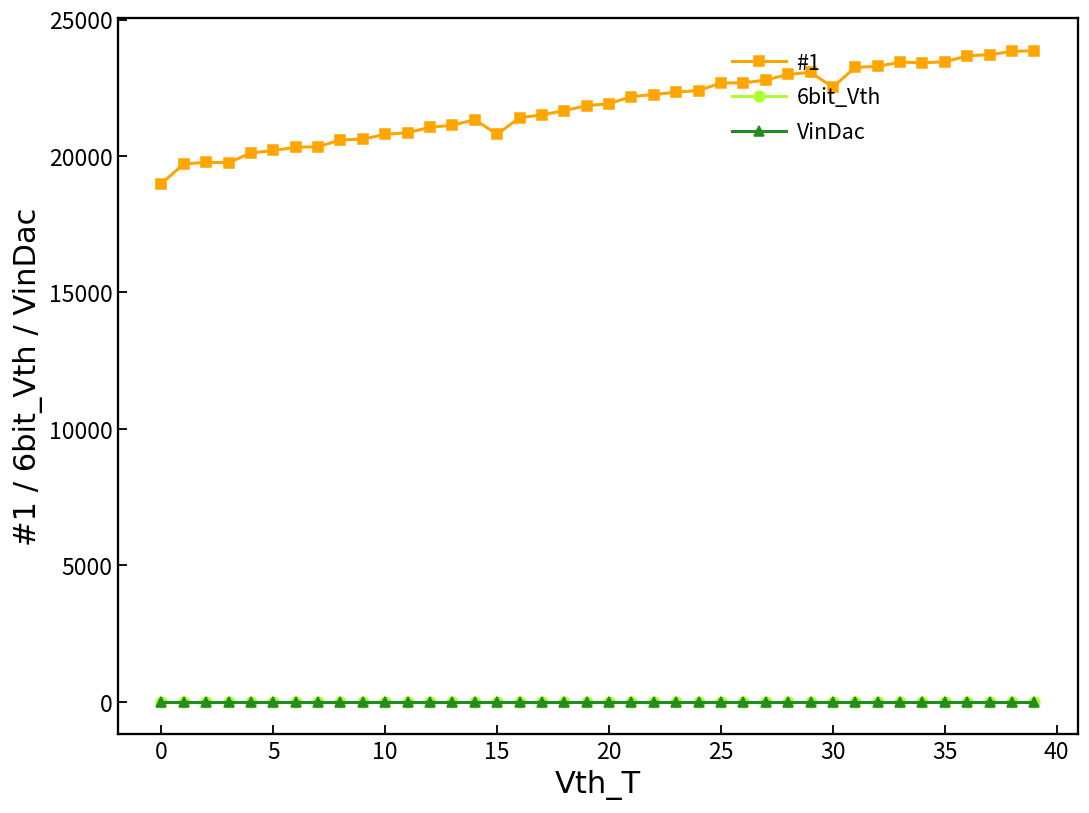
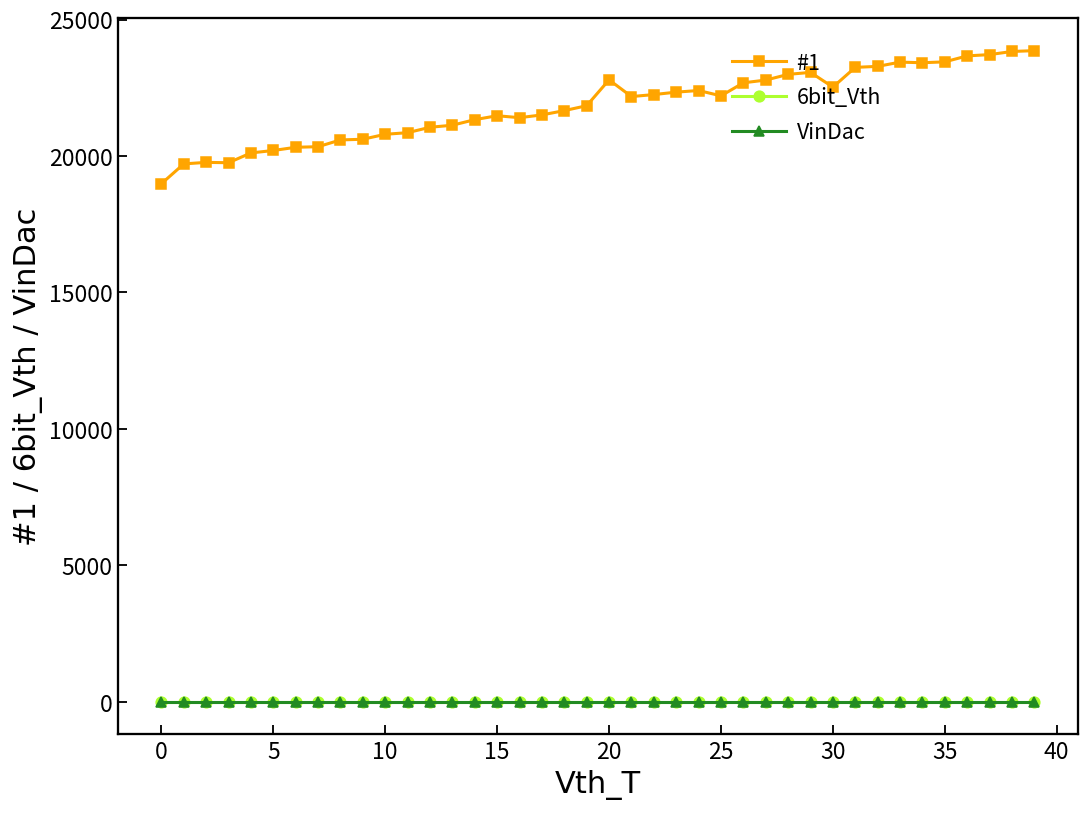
#1, 15: 20800 -> 21500
#1, 20: 21900 -> 22800
#1, 25: 22700 -> 22200
